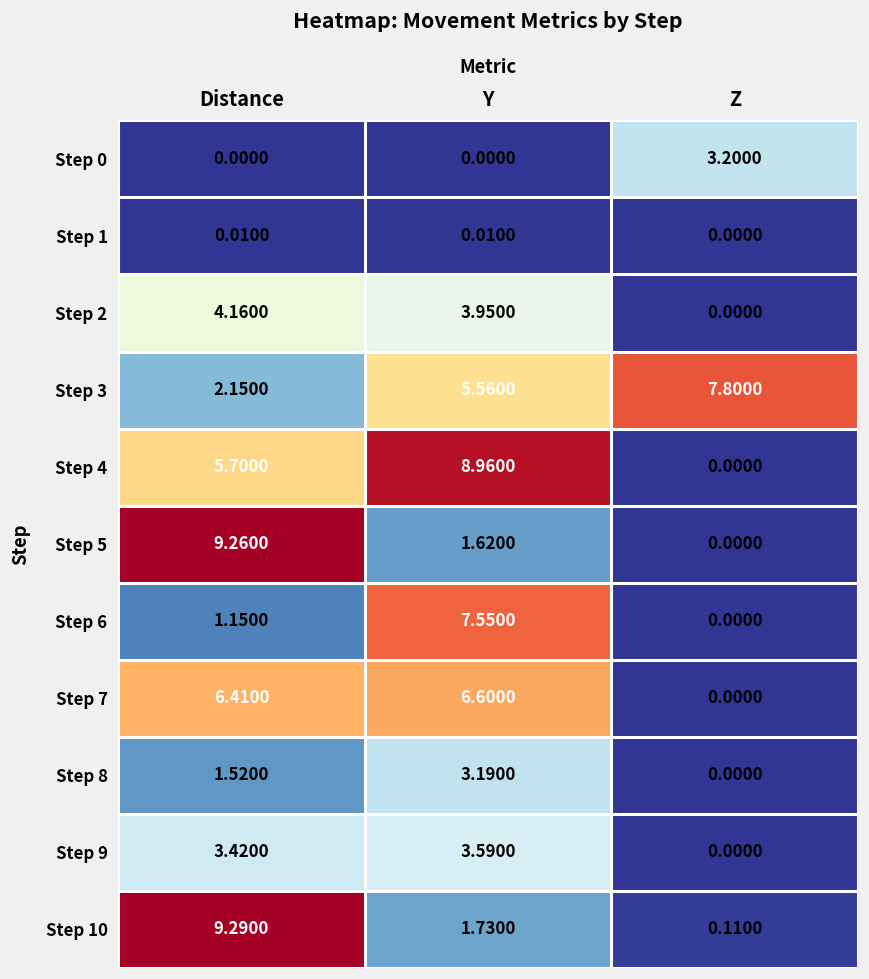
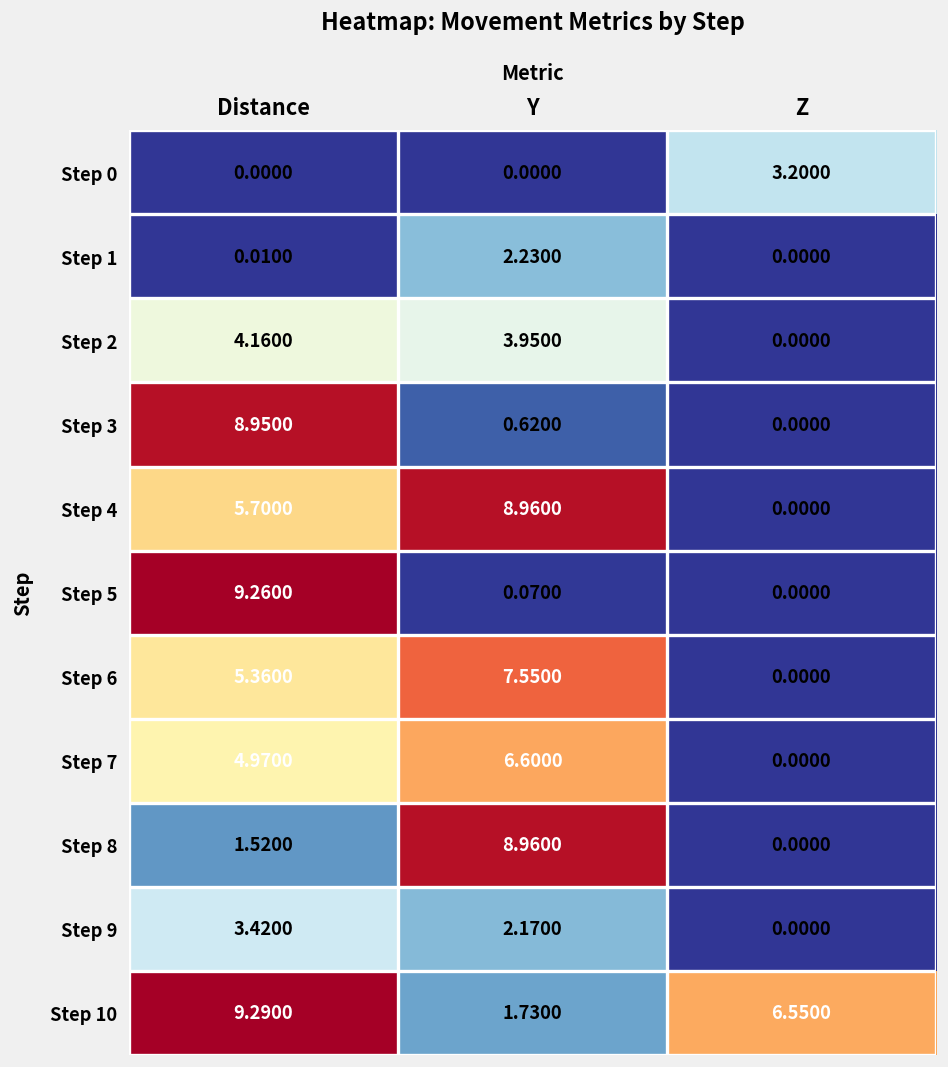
Step 1, Y: 0.0100 -> 2.2300
Step 3, Distance: 2.1500 -> 8.9500
Step 3, Y: 5.5600 -> 0.6200
Step 3, Z: 7.8000 -> 0.0000
Step 5, Y: 1.6200 -> 0.0700
Step 6, Distance: 1.1500 -> 5.3600
Step 7, Distance: 6.4100 -> 4.9700
Step 8, Y: 3.1900 -> 8.9600
Step 9, Y: 3.5900 -> 2.1700
Step 10, Z: 0.1100 -> 6.5500
